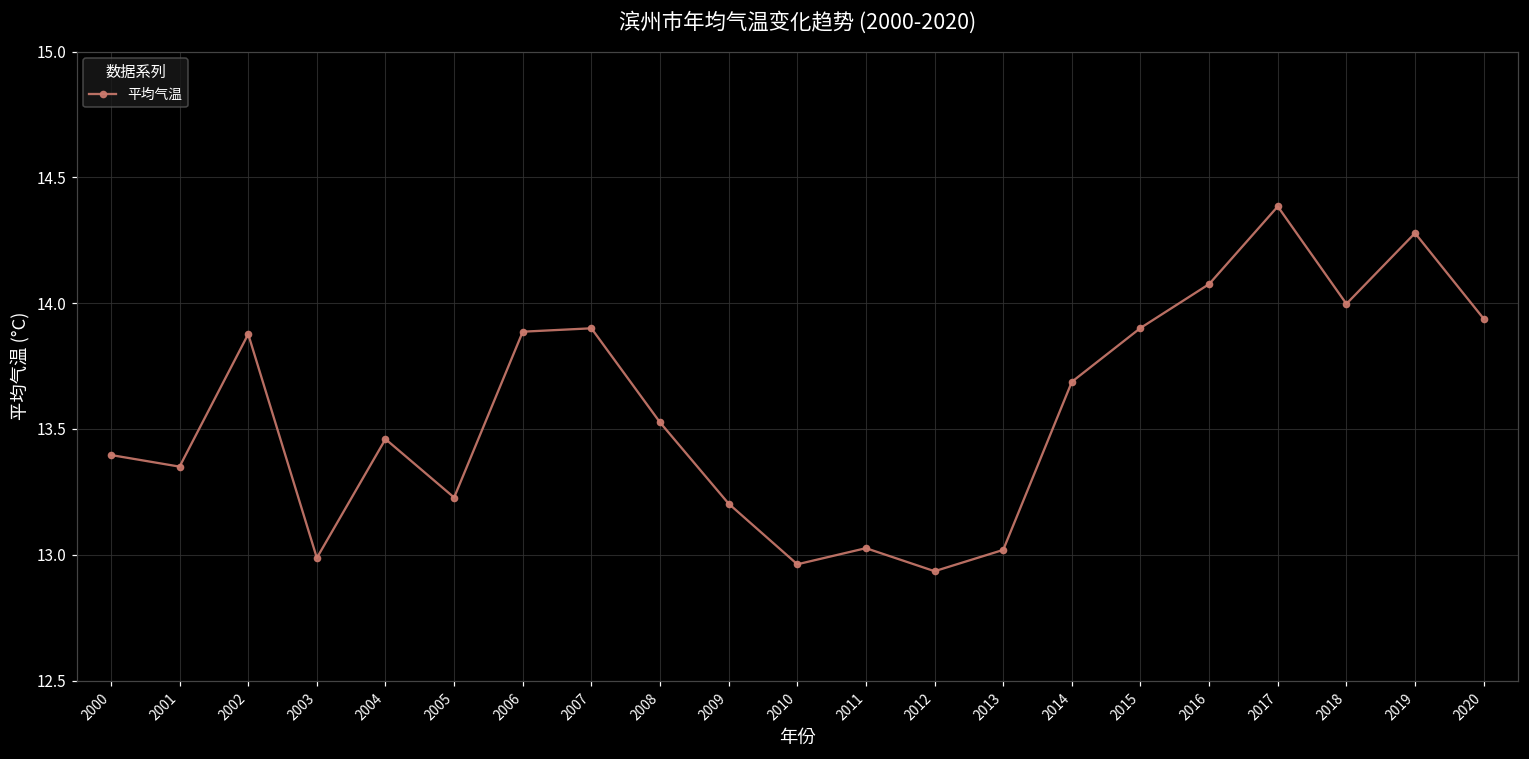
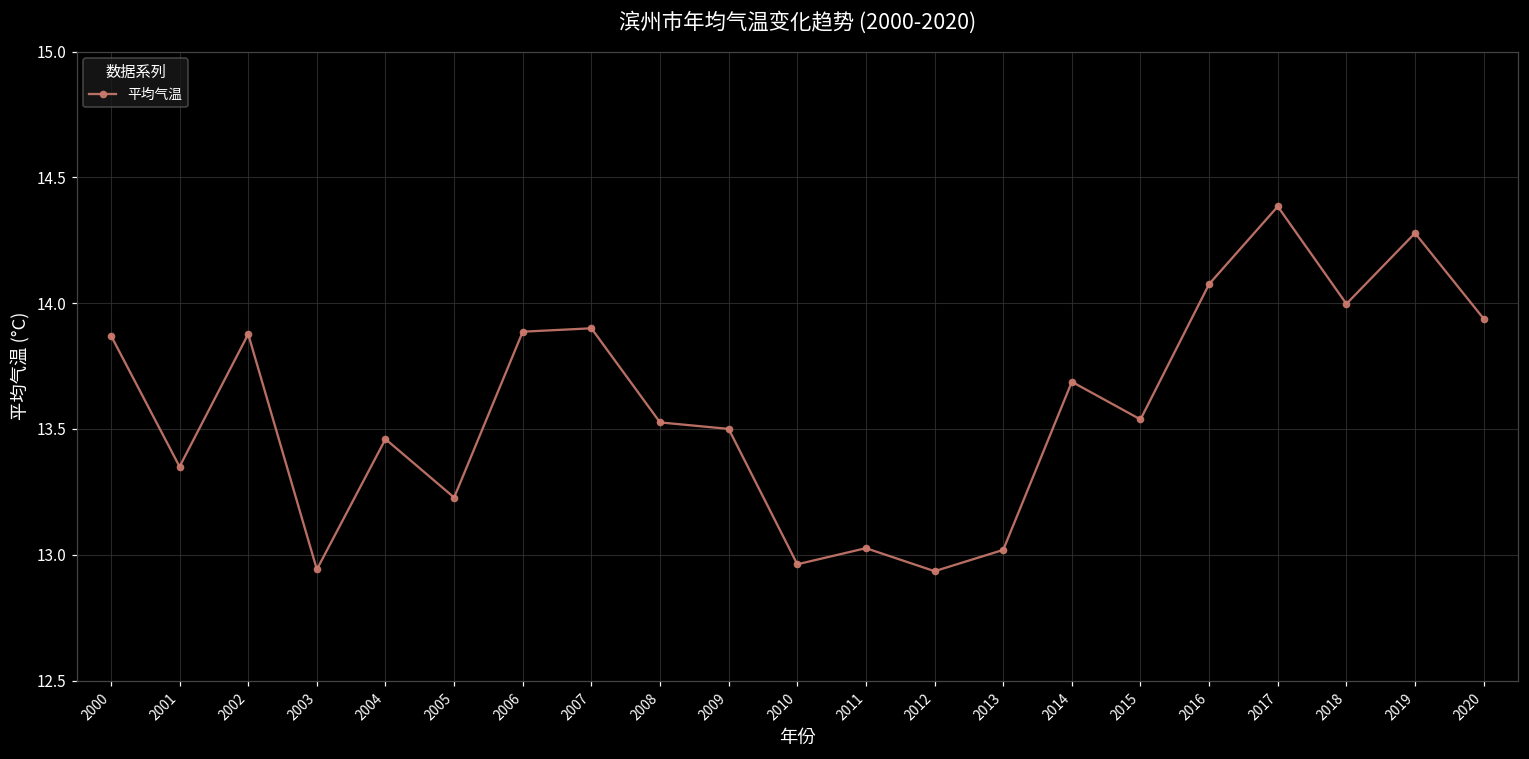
2000: 13.40 -> 13.87
2003: 12.99 -> 12.94
2009: 13.20 -> 13.50
2015: 13.90 -> 13.54
